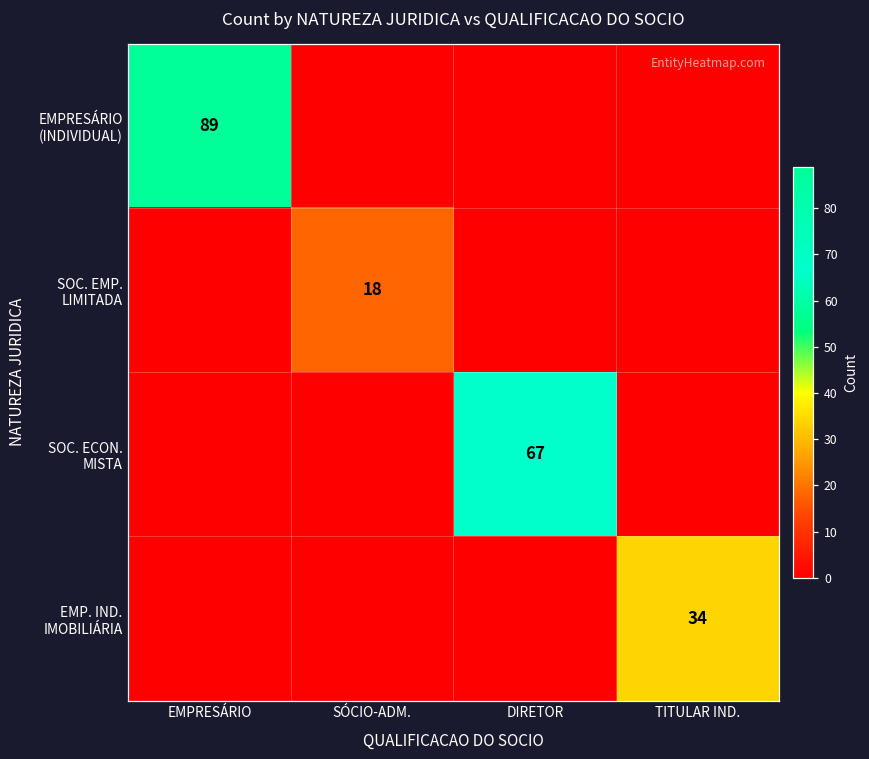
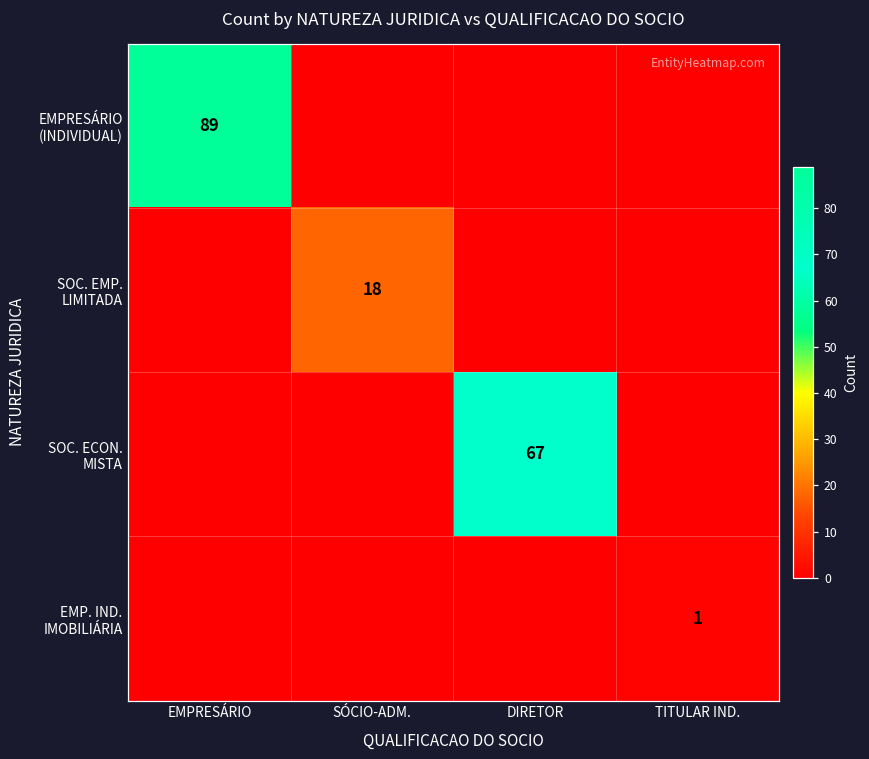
EMP. IND. IMOBILIÁRIA, TITULAR IND.: 34 -> 1
